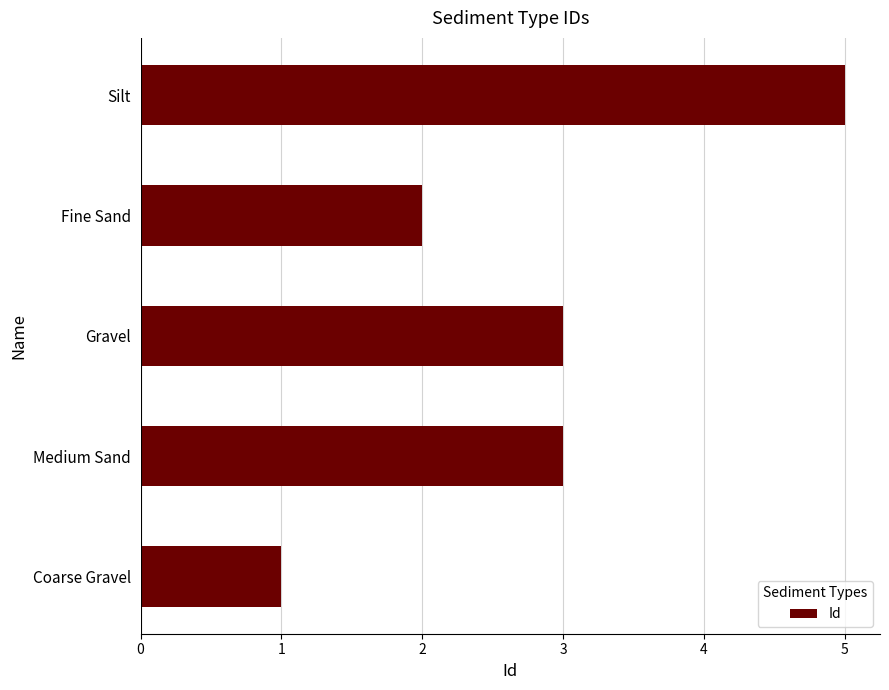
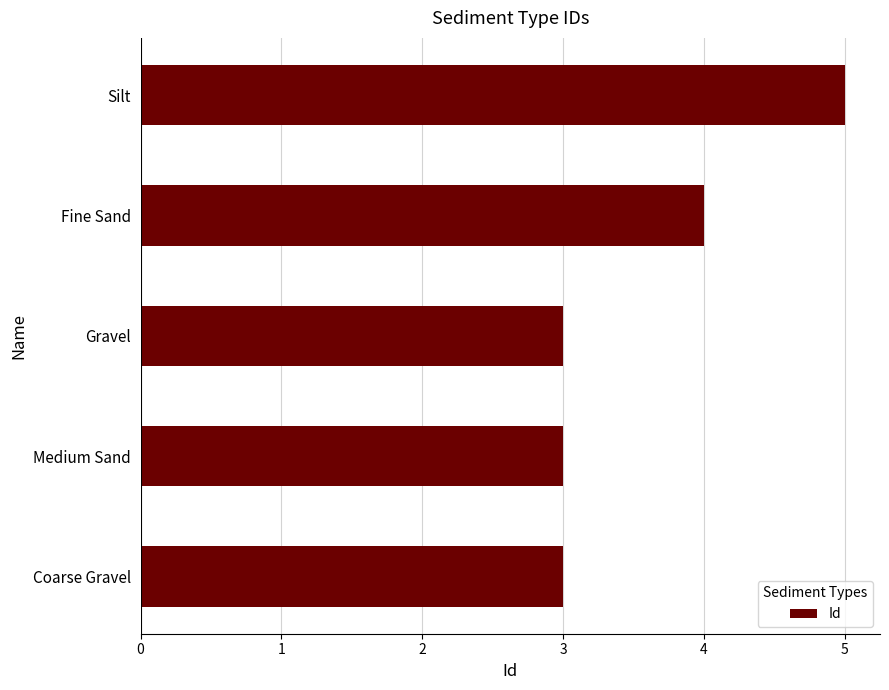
Fine Sand: 2 -> 4
Coarse Gravel: 1 -> 3
